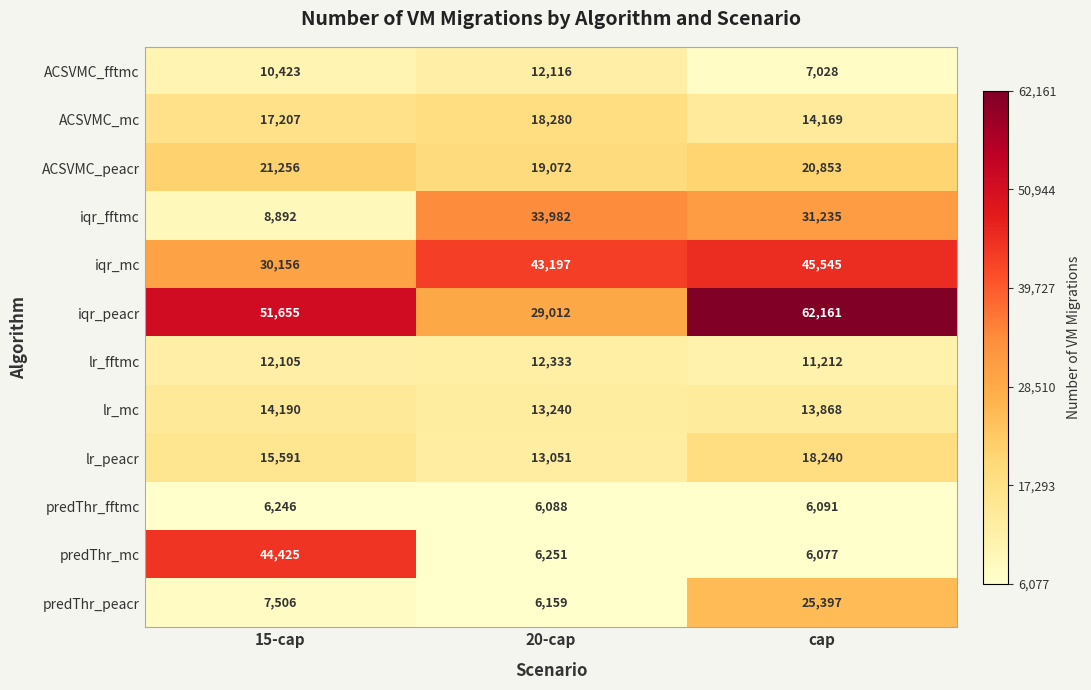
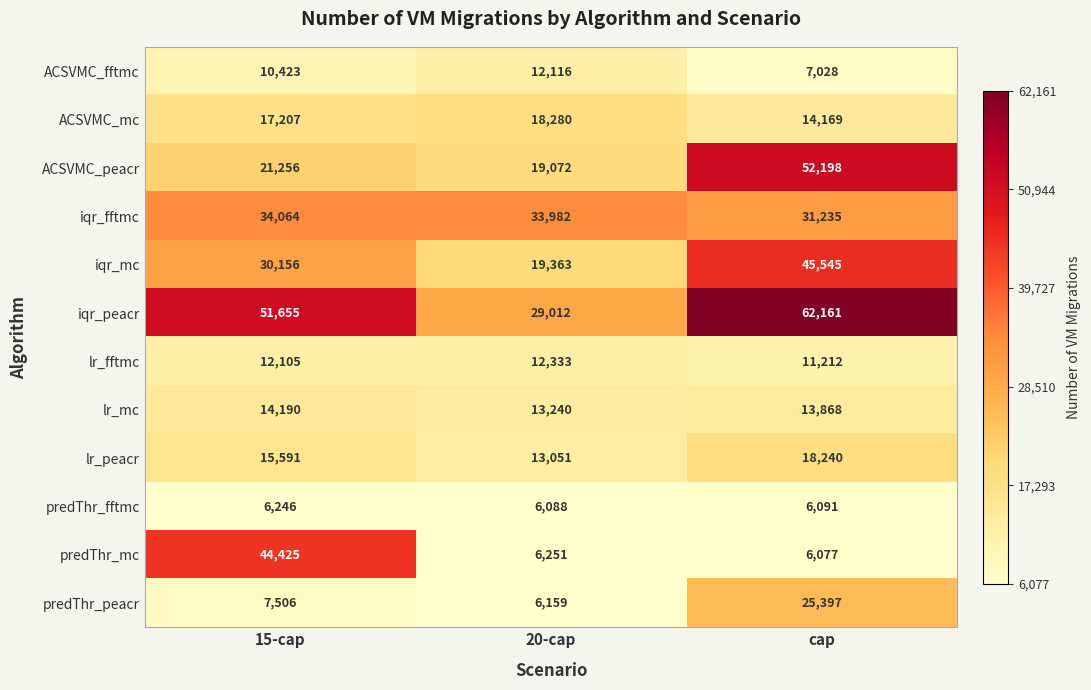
ACSVMC_peacr, cap: 20,853 -> 52,198
iqr_fftmc, 15-cap: 8,892 -> 34,064
iqr_mc, 20-cap: 43,197 -> 19,363
